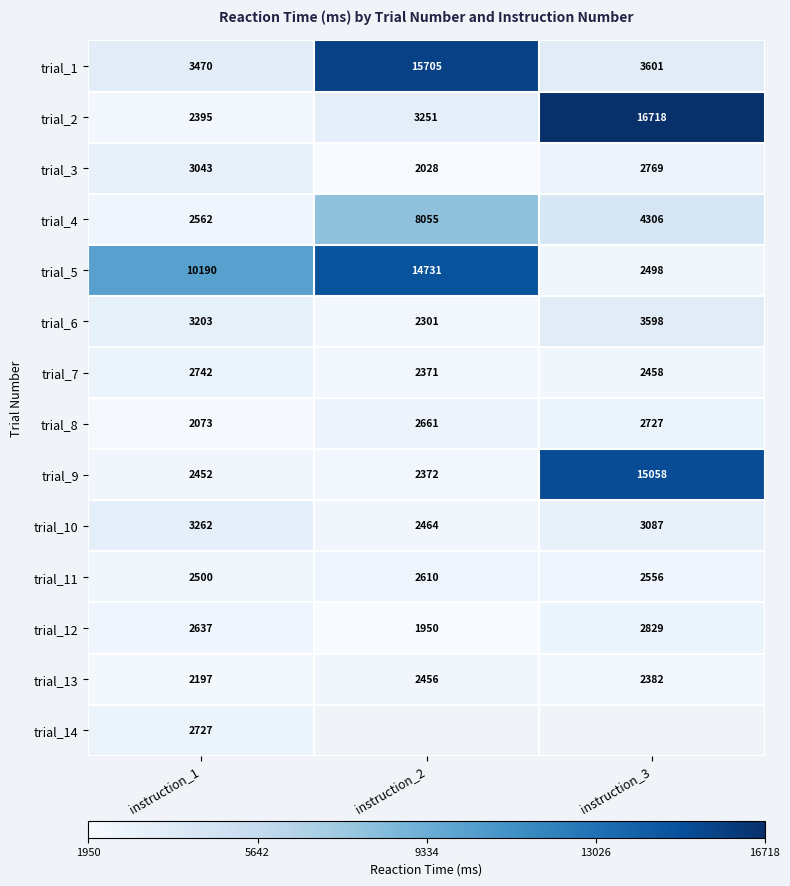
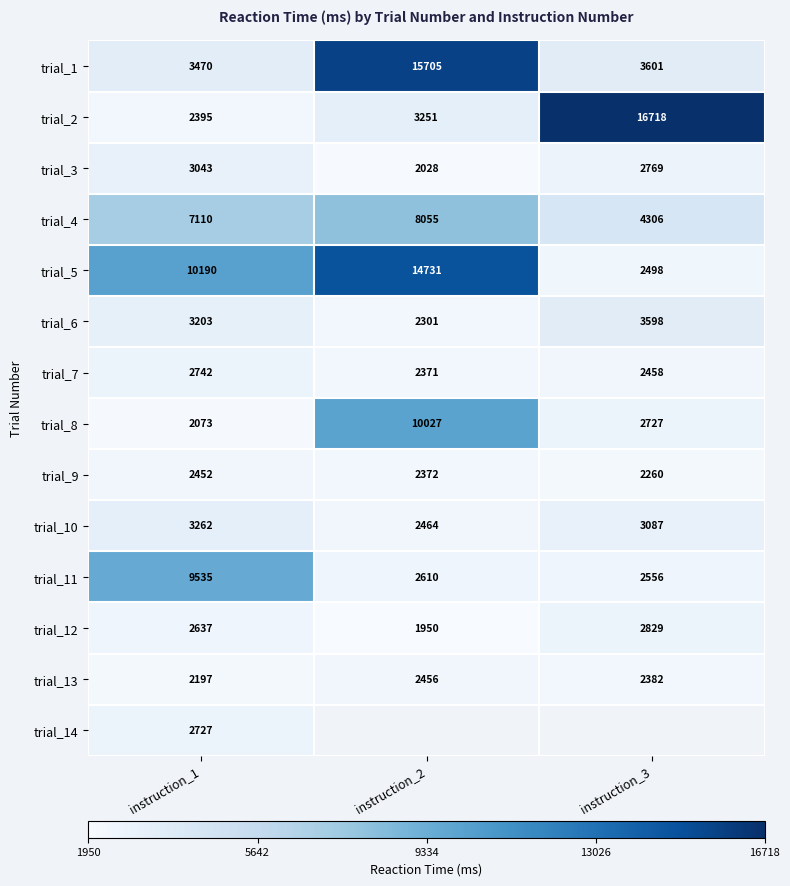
trial_4, instruction_1: 2562 -> 7110
trial_8, instruction_2: 2661 -> 10027
trial_9, instruction_3: 15058 -> 2260
trial_11, instruction_1: 2500 -> 9535
